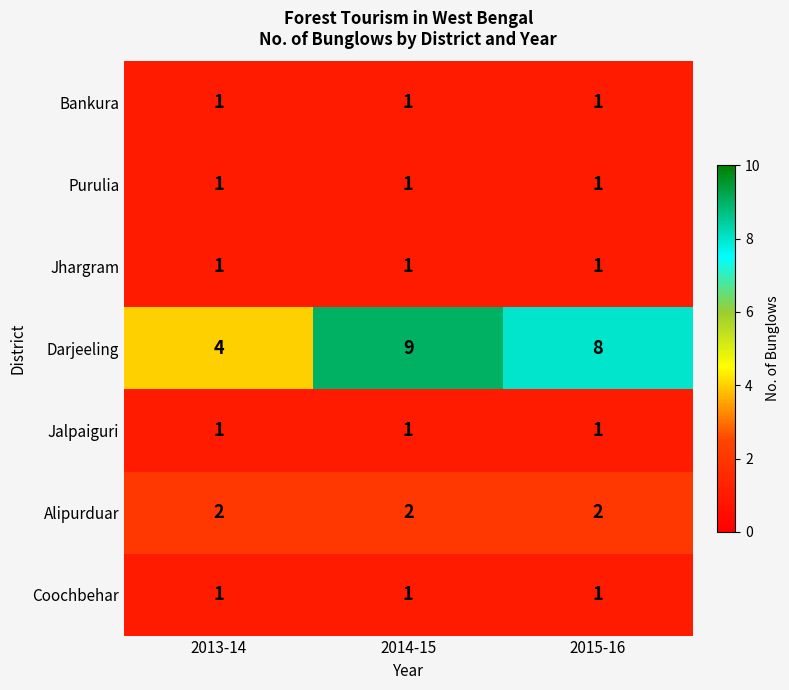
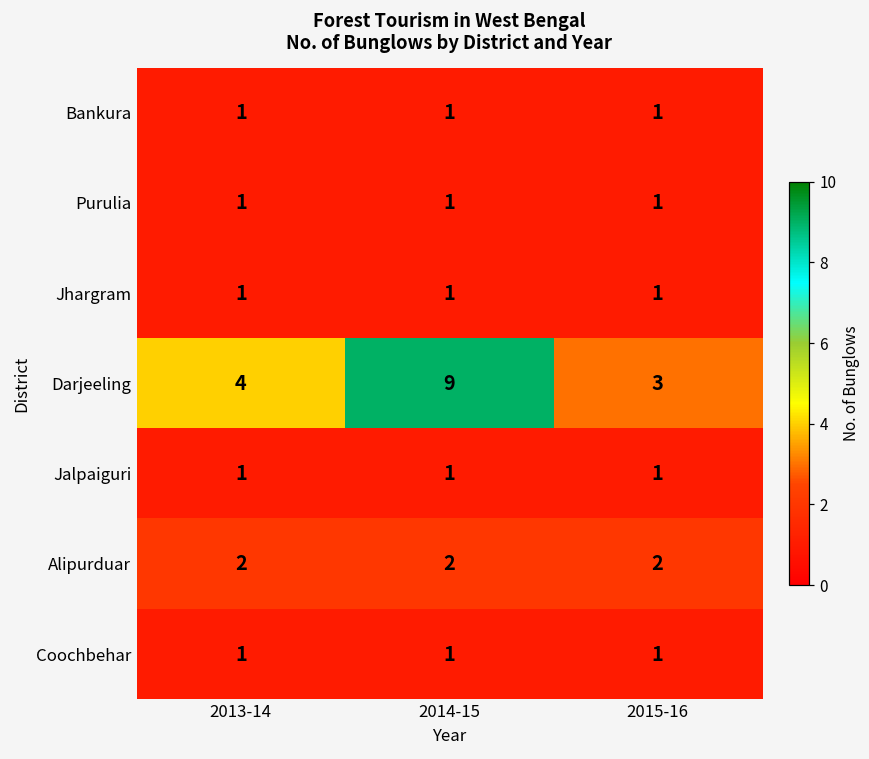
Darjeeling, 2015-16: 8 -> 3
